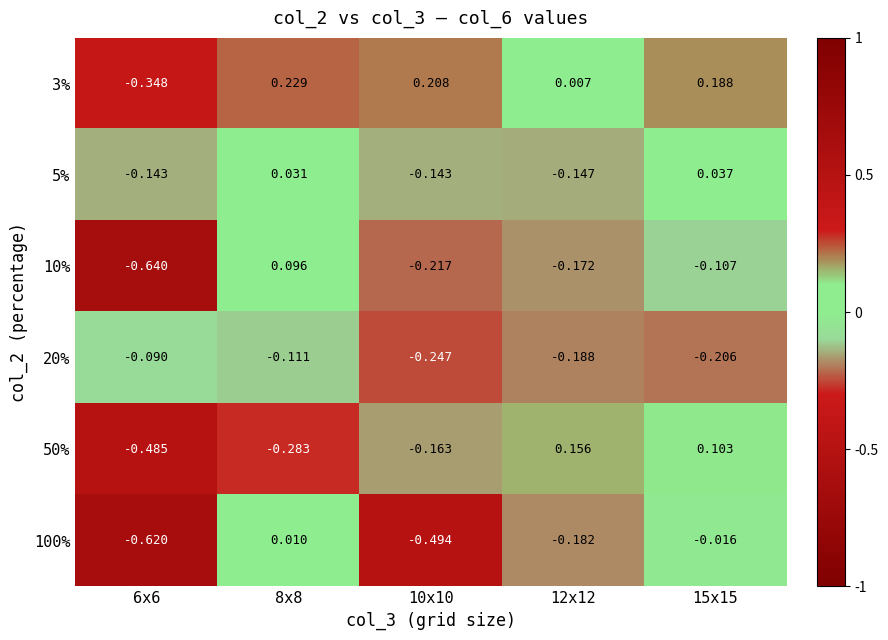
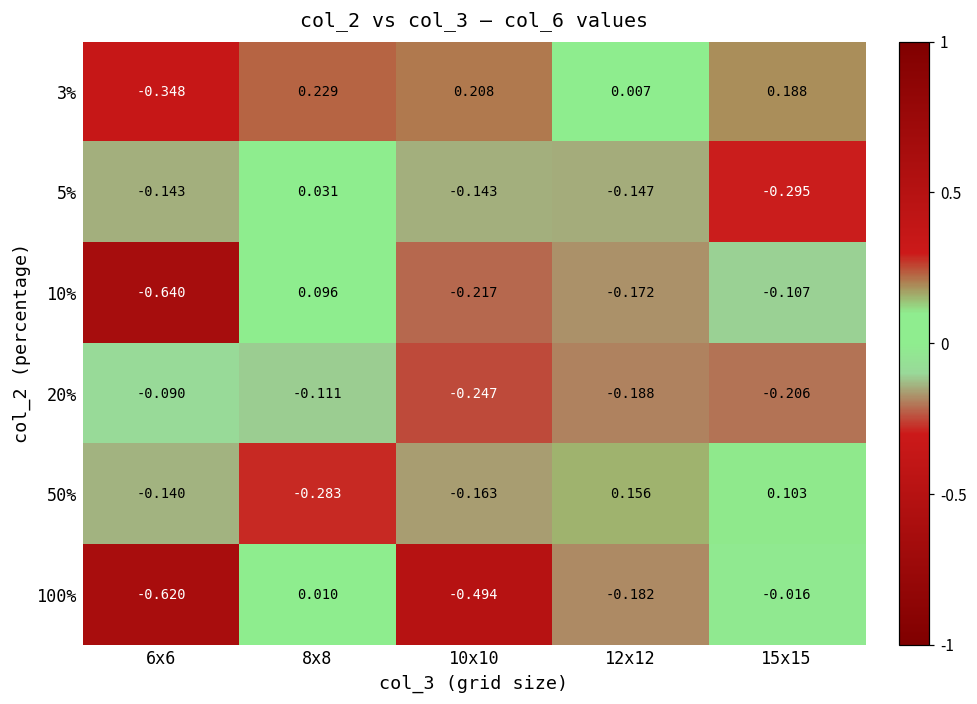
5%, 15x15: 0.037 -> -0.295
50%, 6x6: -0.485 -> -0.140
